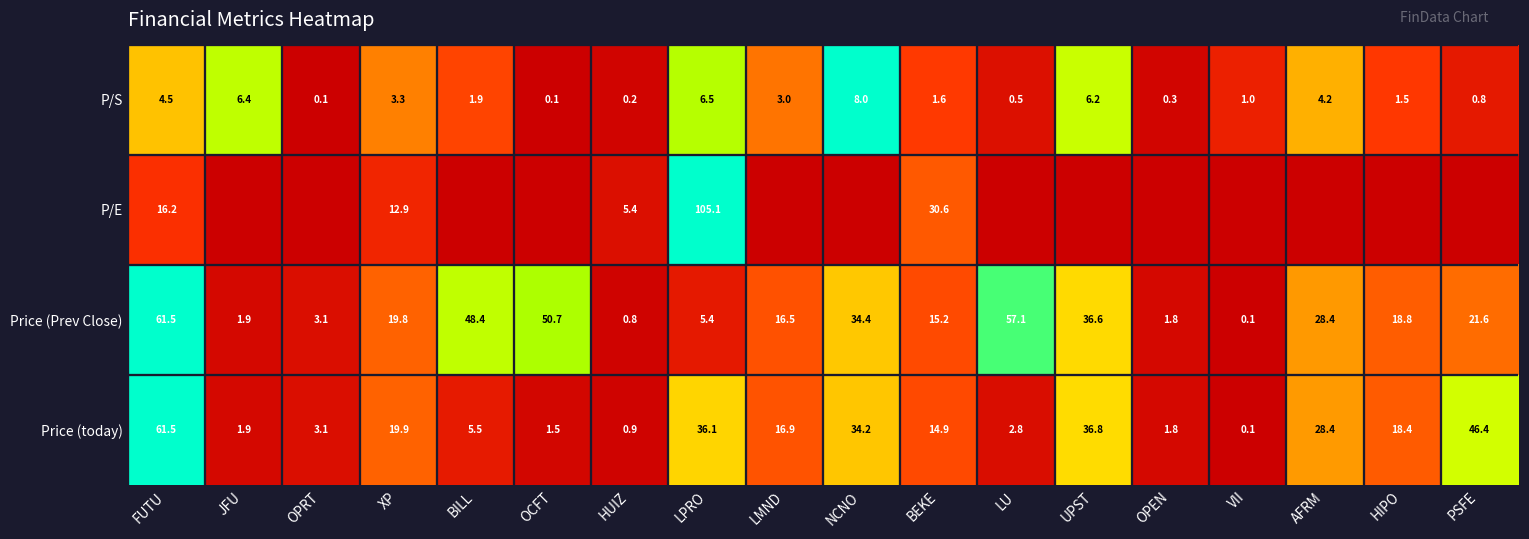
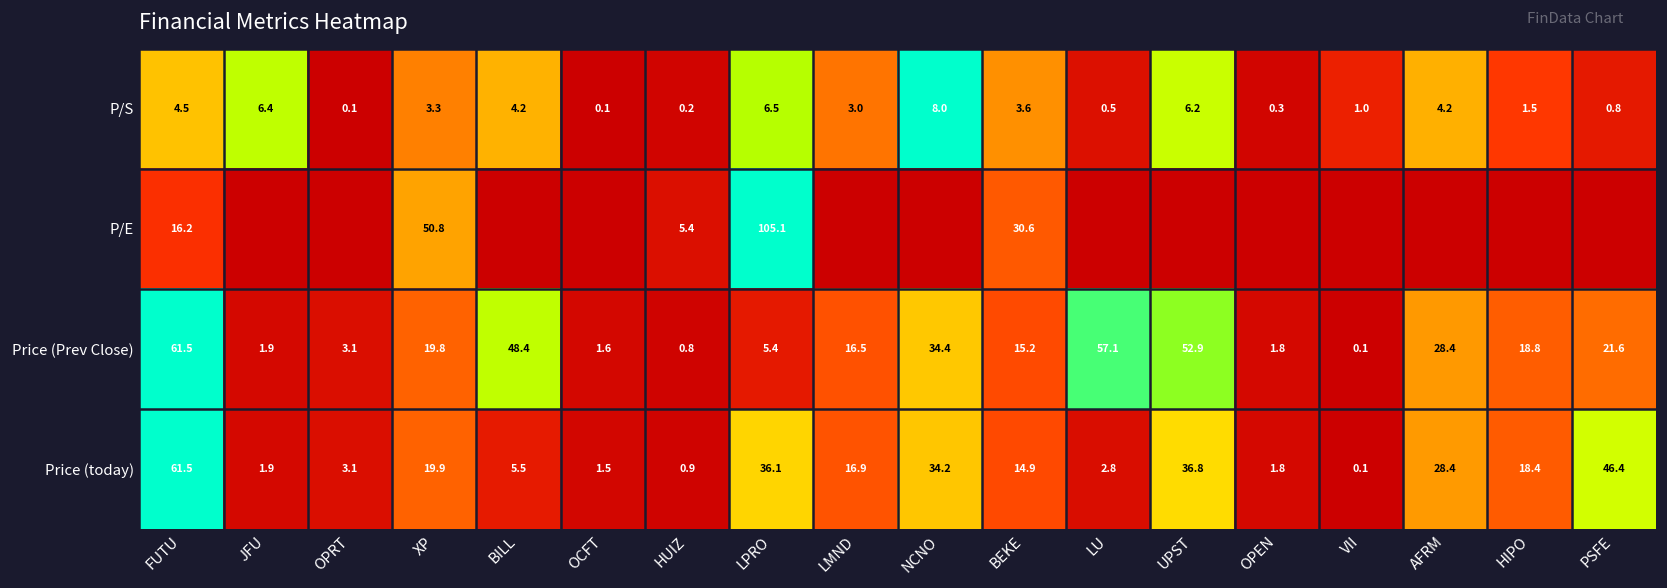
P/S, BILL: 1.9 -> 4.2
P/S, BEKE: 1.6 -> 3.6
P/E, XP: 12.9 -> 50.8
Price (Prev Close), OCFT: 50.7 -> 1.6
Price (Prev Close), UPST: 36.6 -> 52.9
